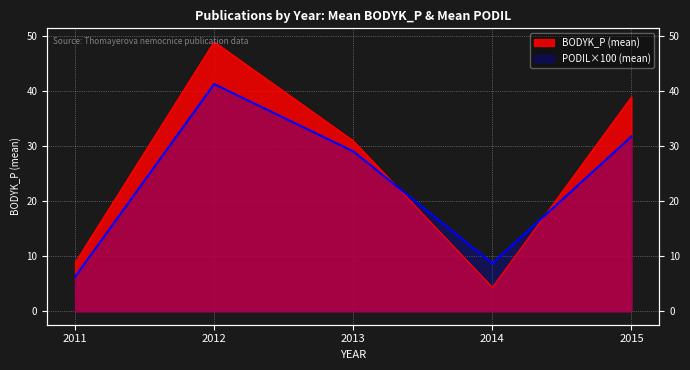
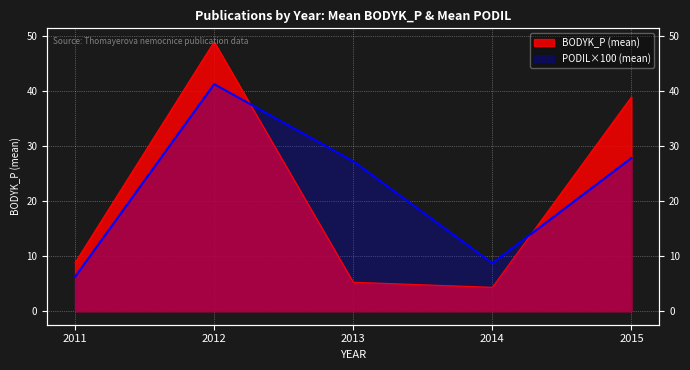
BODYK_P (mean), 2013: 31 -> 5
PODIL×100 (mean), 2013: 29 -> 27
PODIL×100 (mean), 2015: 32 -> 28
